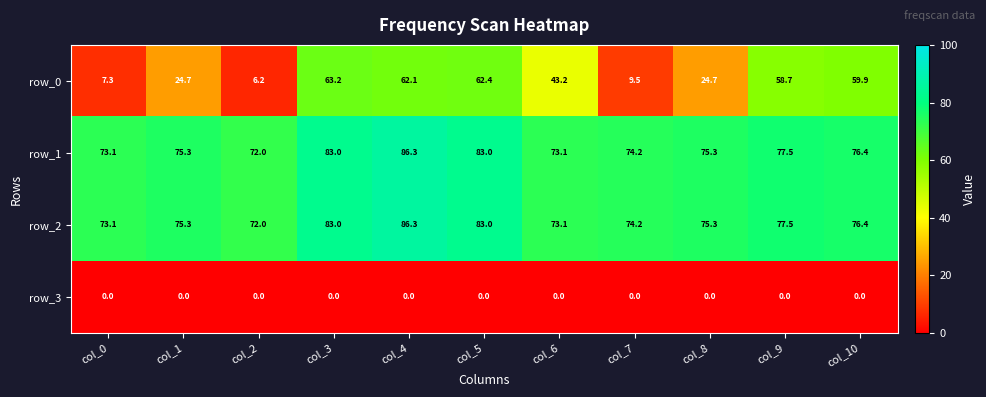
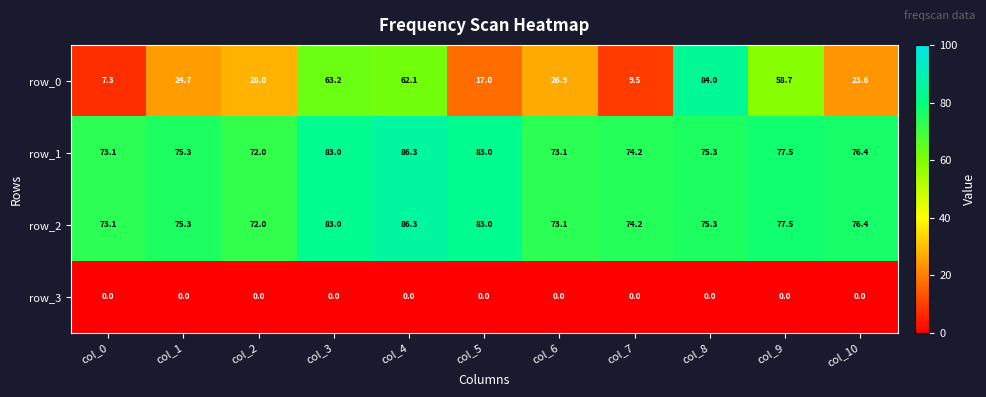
row_0, col_2: 6.2 -> 28.0
row_0, col_5: 62.4 -> 17.0
row_0, col_6: 43.2 -> 26.9
row_0, col_8: 24.7 -> 84.0
row_0, col_10: 59.9 -> 23.6
